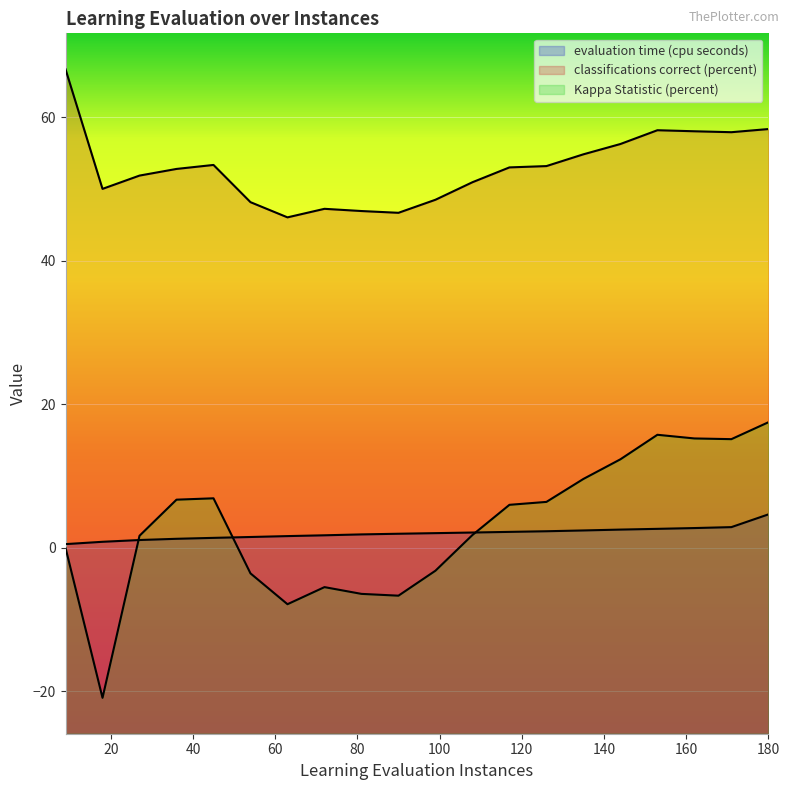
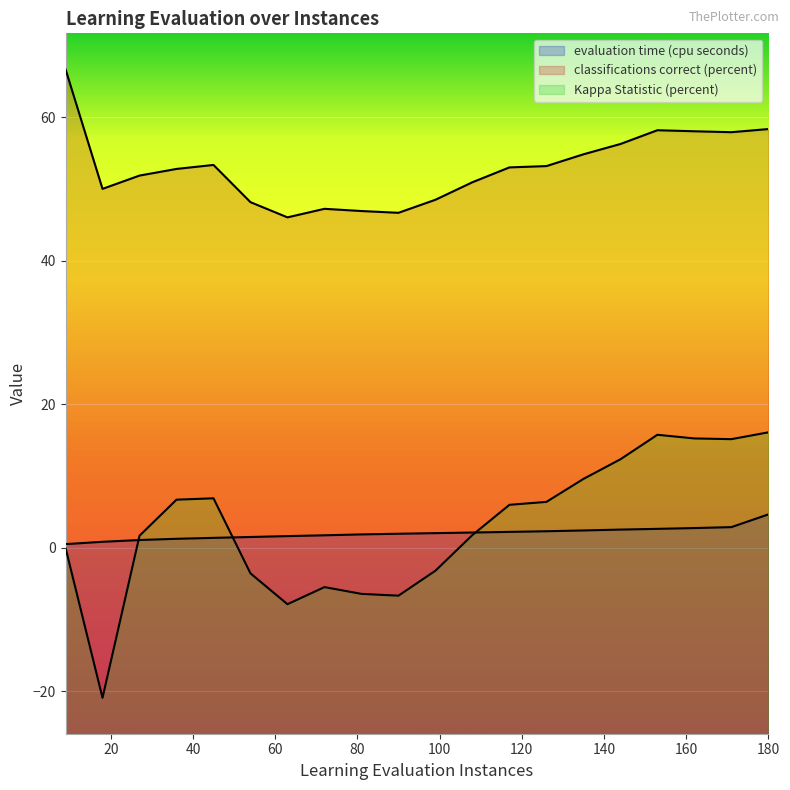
Kappa Statistic (percent), 180: 17 -> 16
